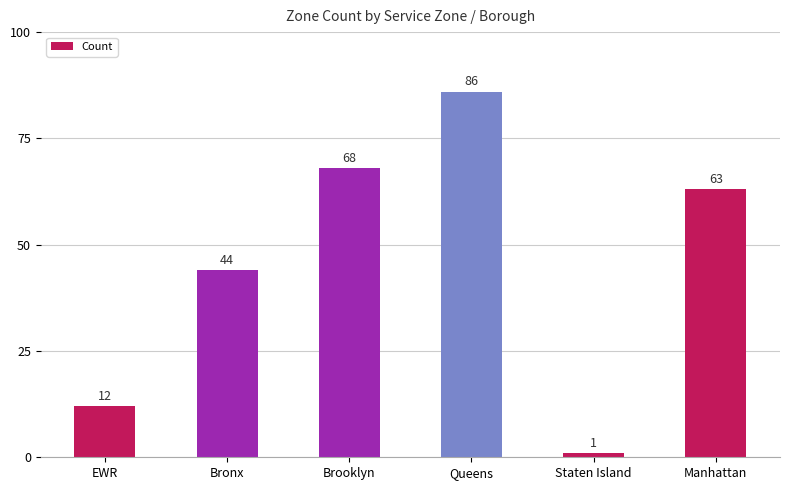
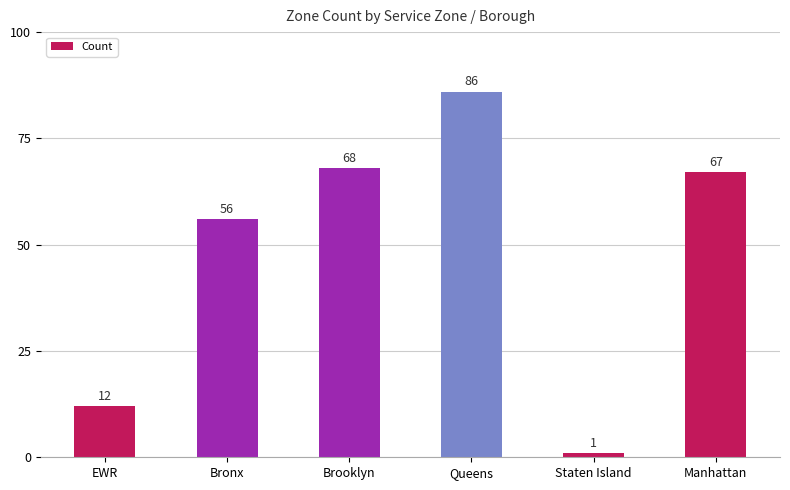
Bronx: 44 -> 56
Manhattan: 63 -> 67
